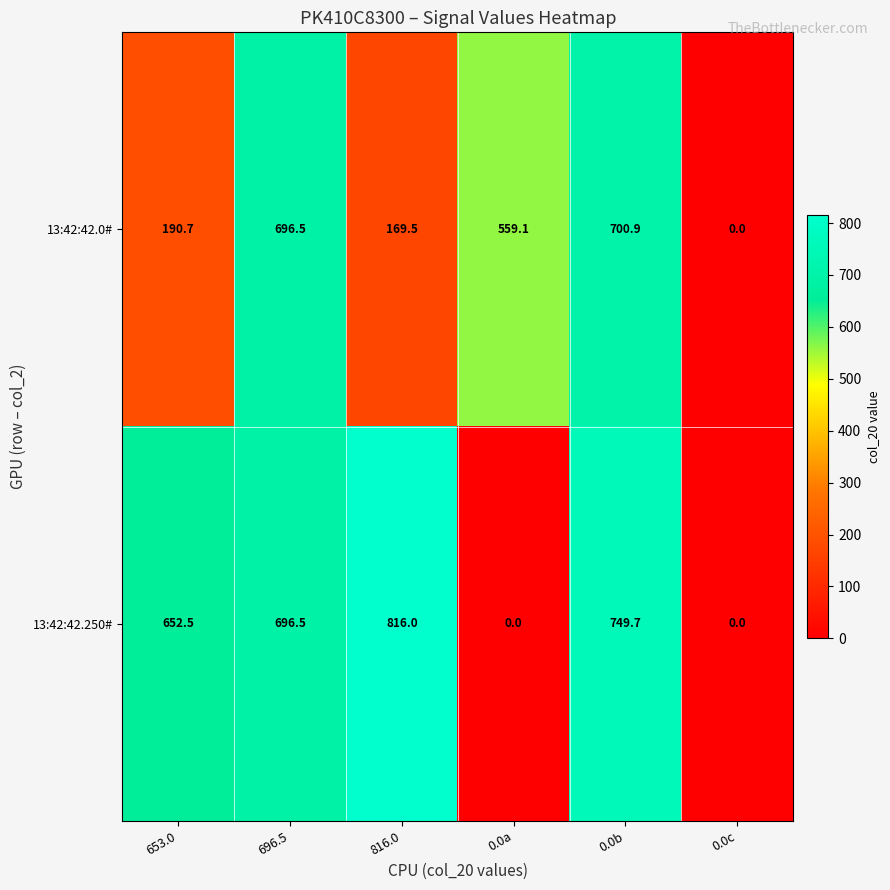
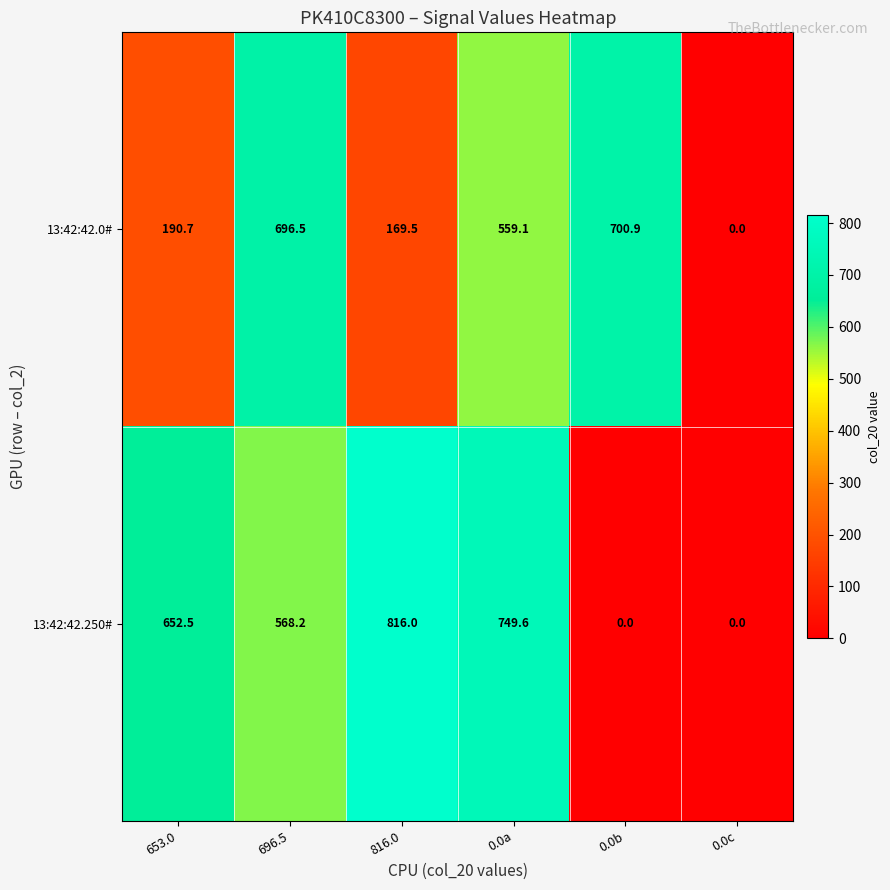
13:42:42.250#, 696.5: 696.5 -> 568.2
13:42:42.250#, 0.0a: 0.0 -> 749.6
13:42:42.250#, 0.0b: 749.7 -> 0.0
